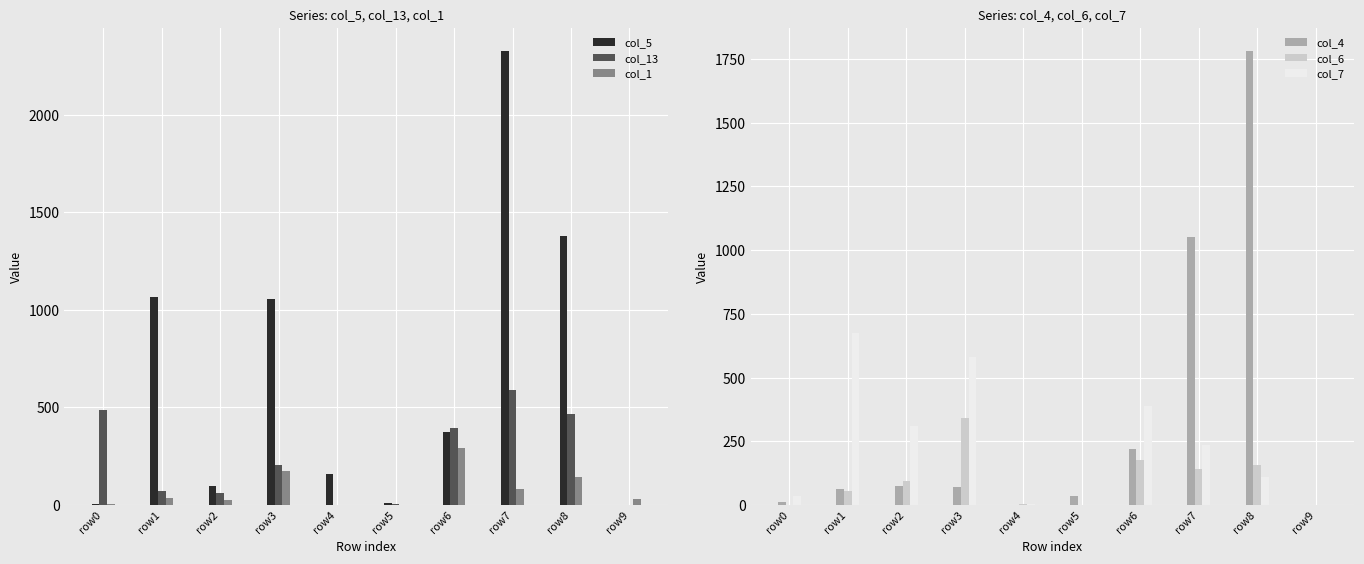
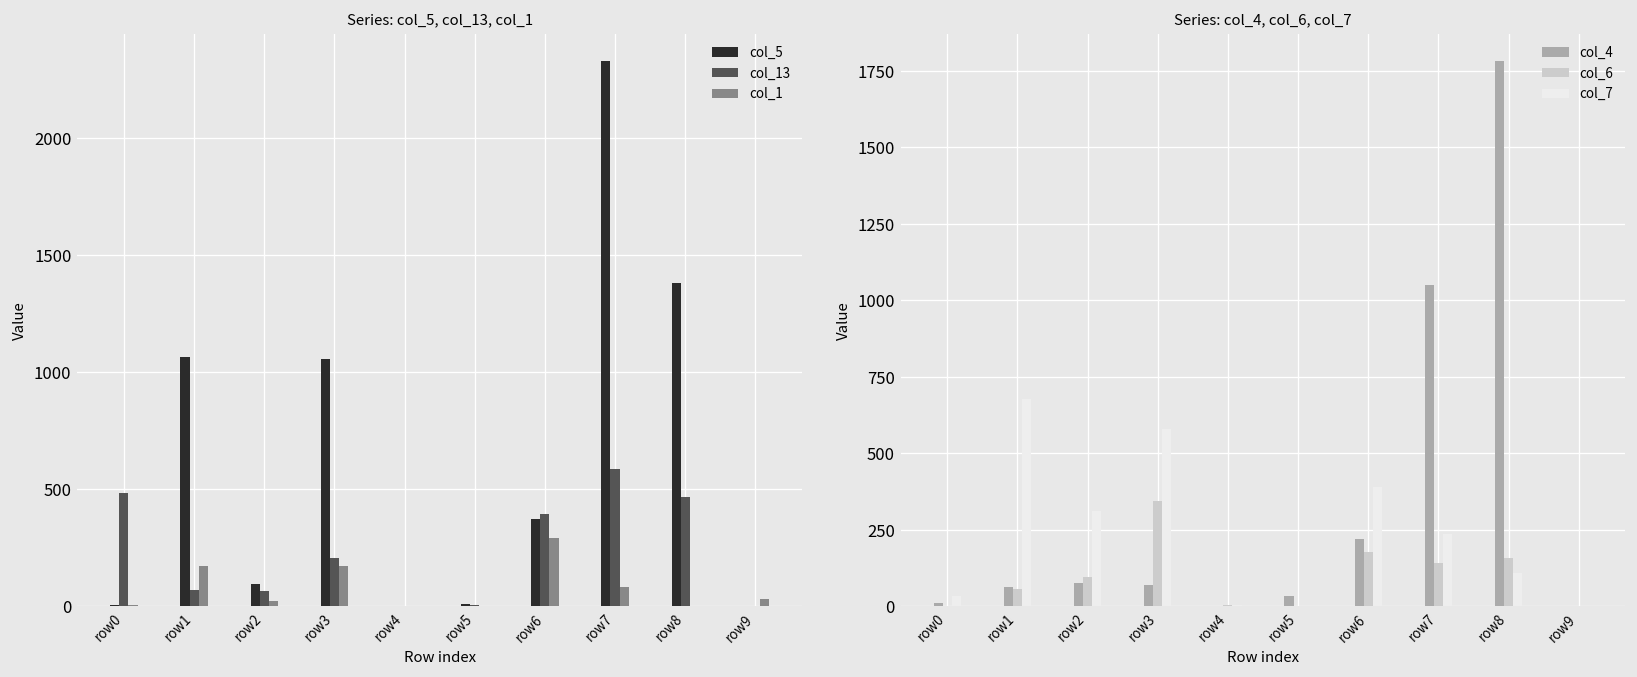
Series: col_5, col_13, col_1, col_1, row1: 40 -> 170
Series: col_5, col_13, col_1, col_5, row4: 160 -> 0
Series: col_5, col_13, col_1, col_1, row8: 140 -> 0
